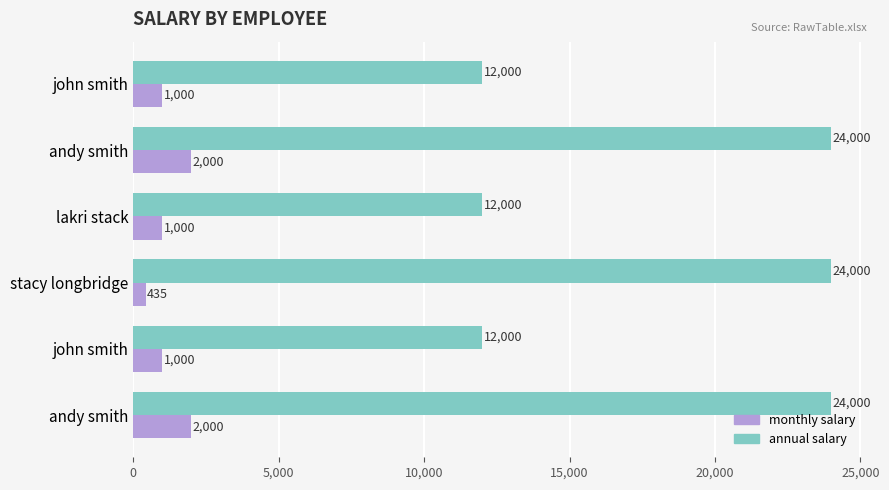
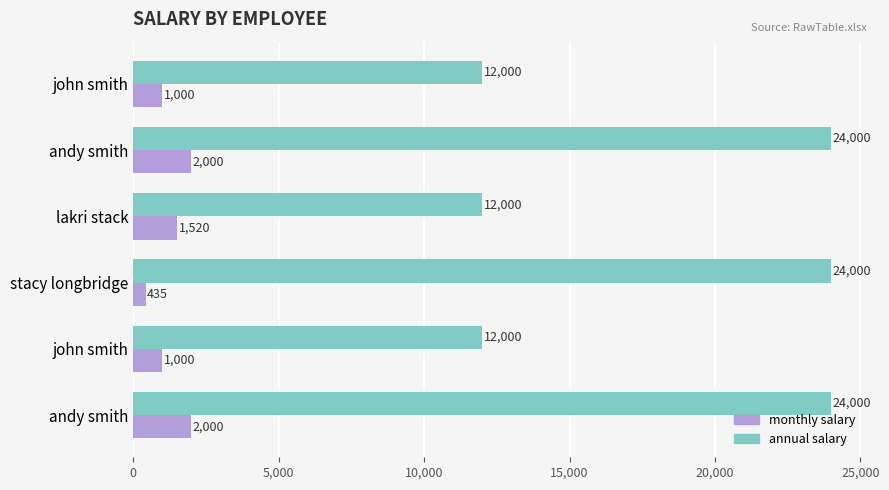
monthly salary, lakri stack: 1,000 -> 1,520
